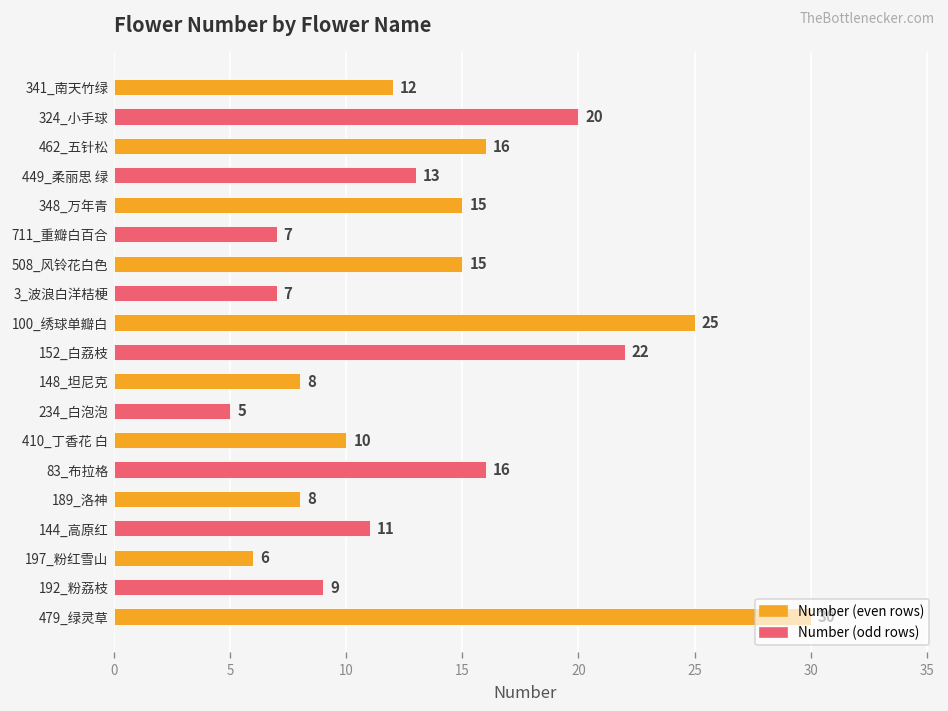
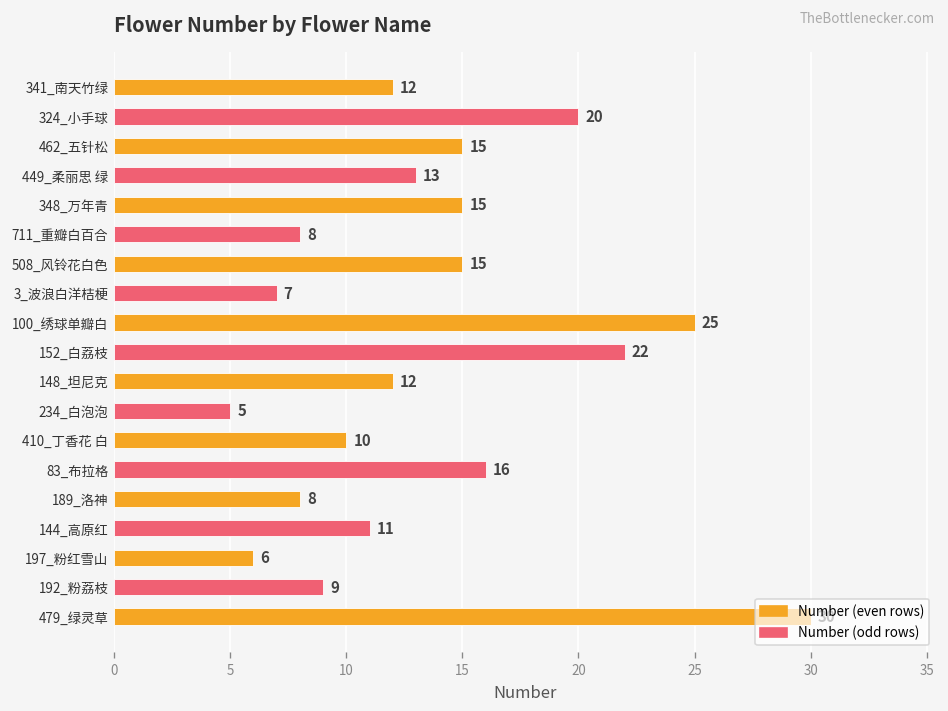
462_五针松: 16 -> 15
711_重瓣白百合: 7 -> 8
148_坦尼克: 8 -> 12
